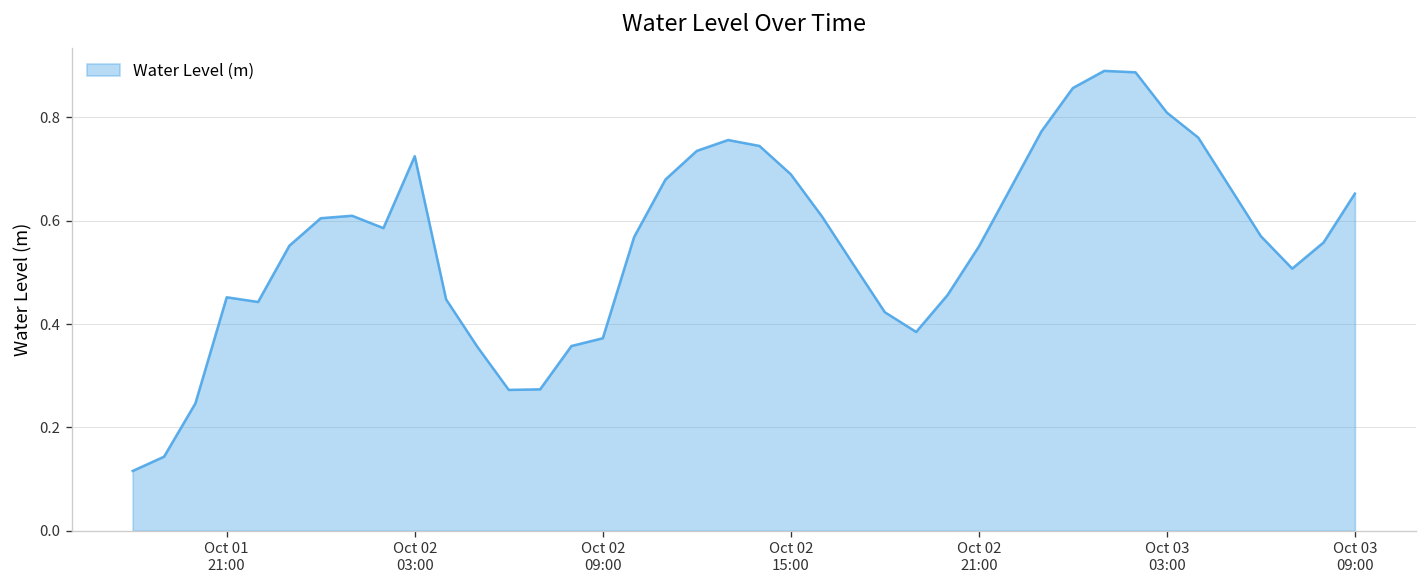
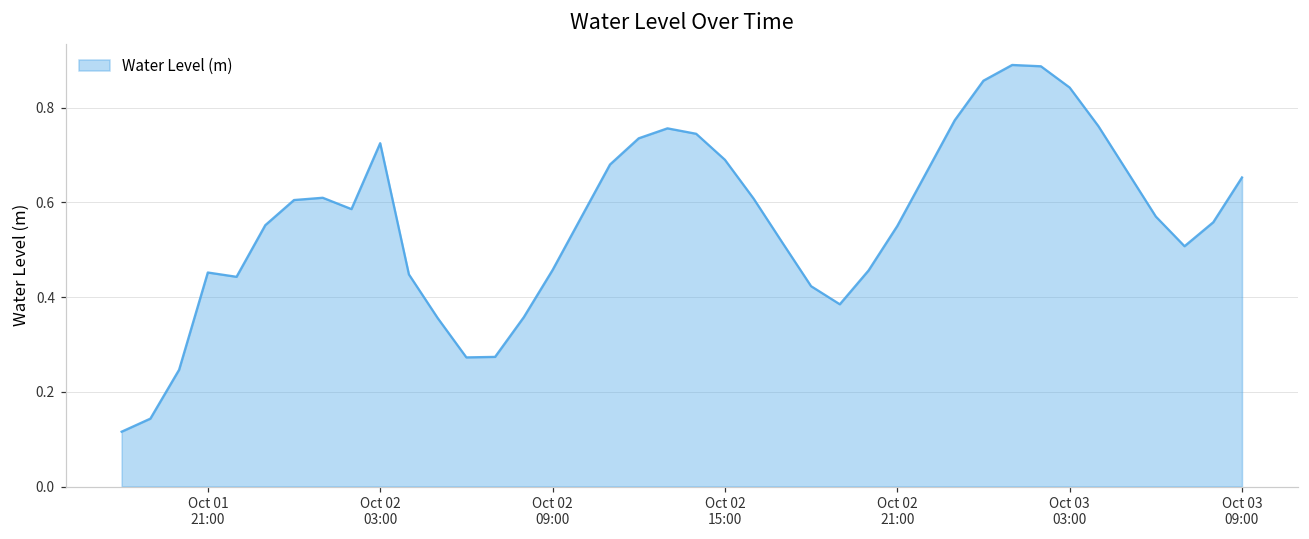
Oct 02 09:00: 0.37 -> 0.46
Oct 03 03:00: 0.81 -> 0.84
